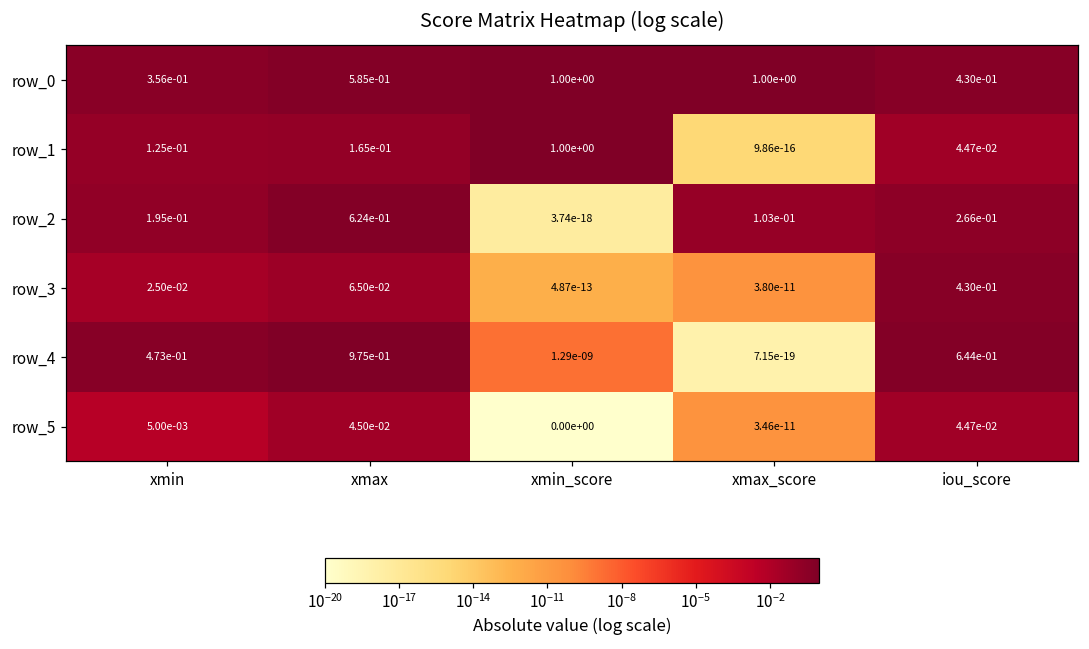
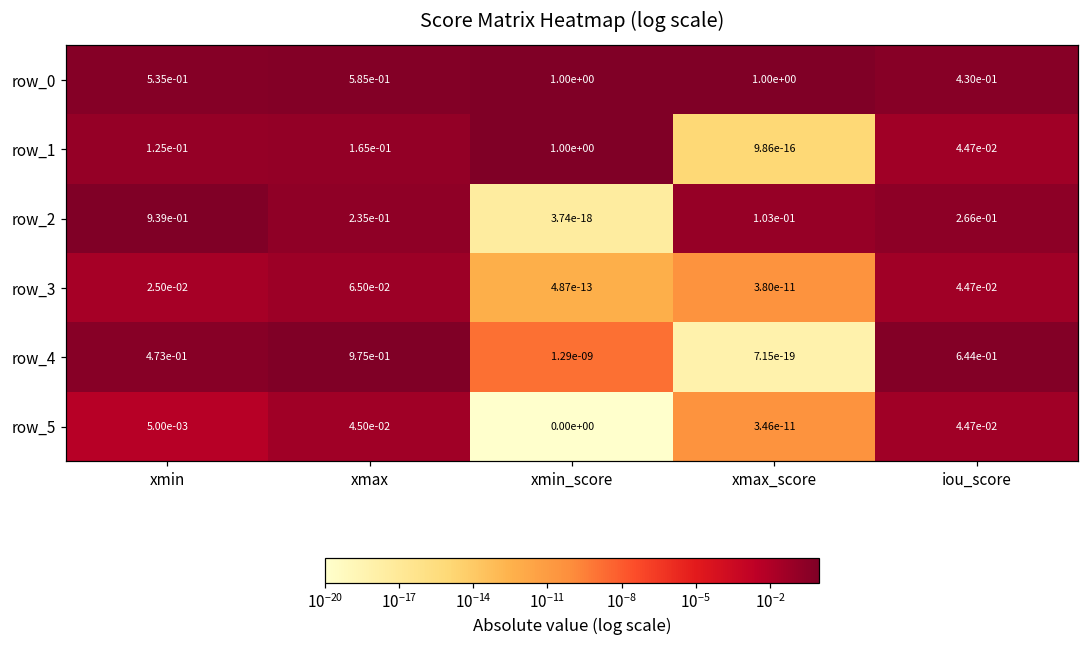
row_0, xmin: 3.56e-01 -> 5.35e-01
row_2, xmin: 1.95e-01 -> 9.39e-01
row_2, xmax: 6.24e-01 -> 2.35e-01
row_3, iou_score: 4.30e-01 -> 4.47e-02
